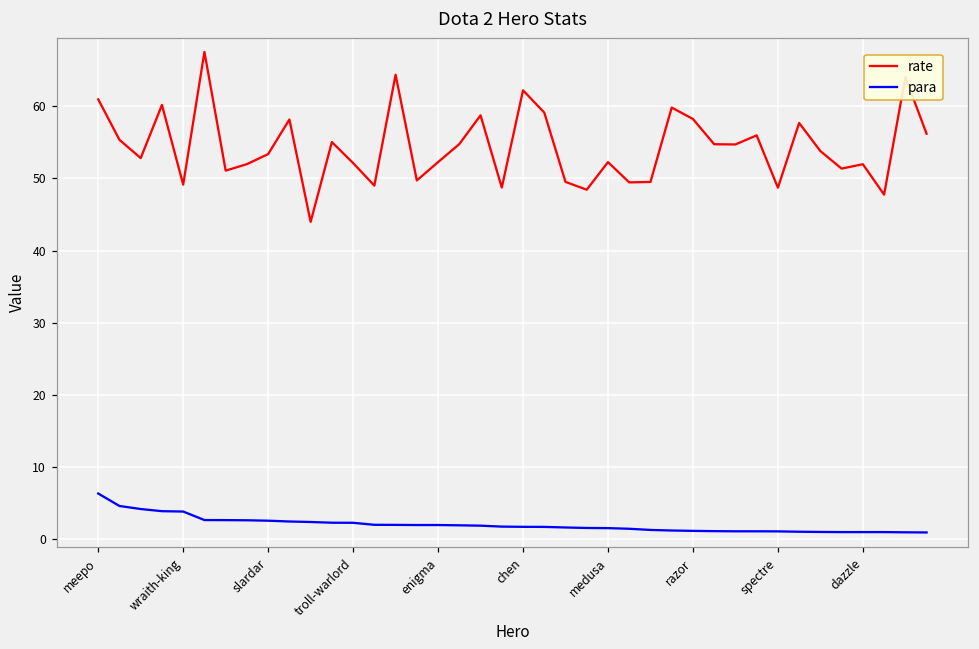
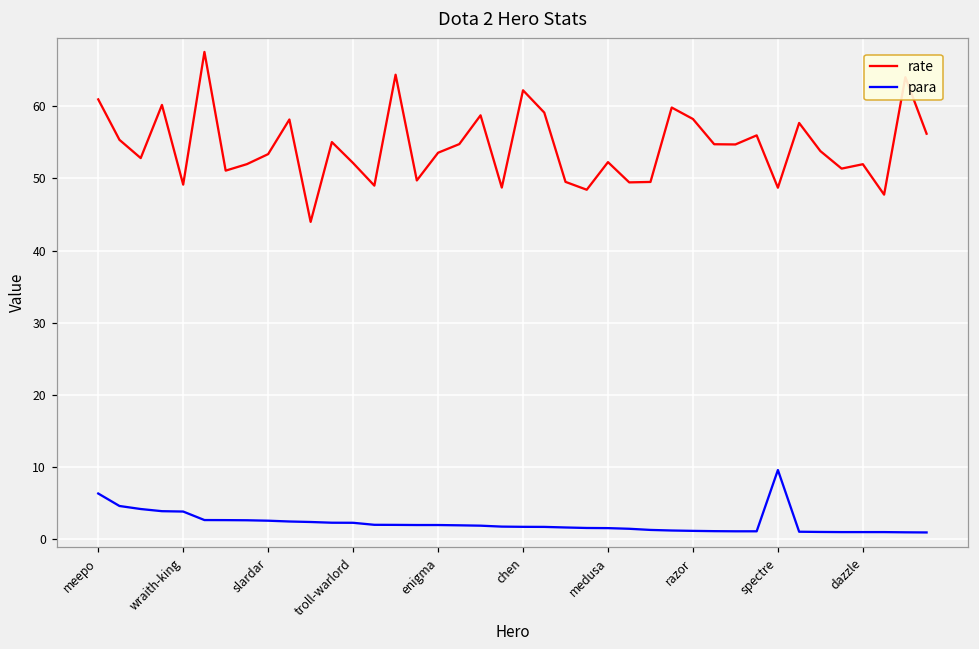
rate, enigma: 52 -> 54
para, spectre: 1 -> 10
